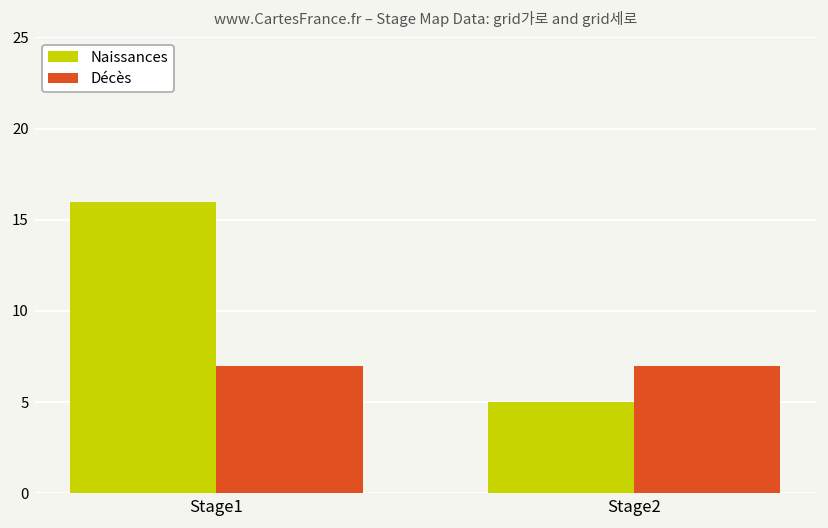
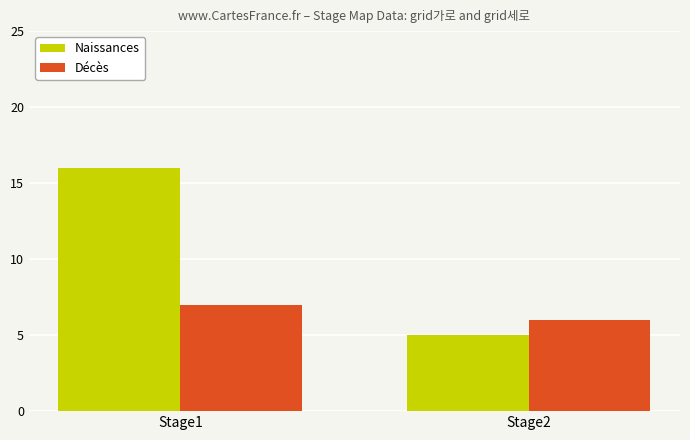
Décès, Stage2: 7 -> 6
